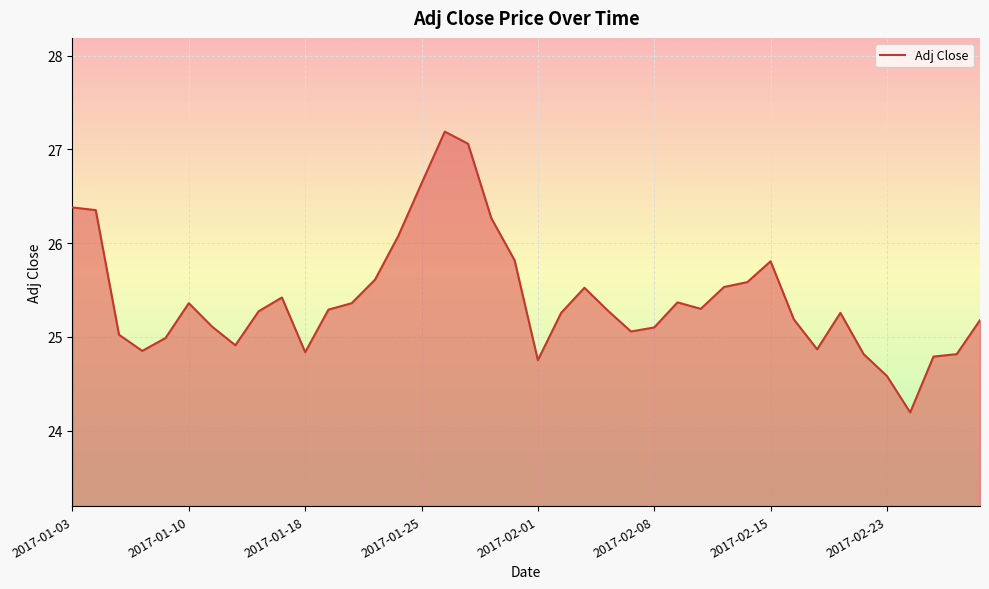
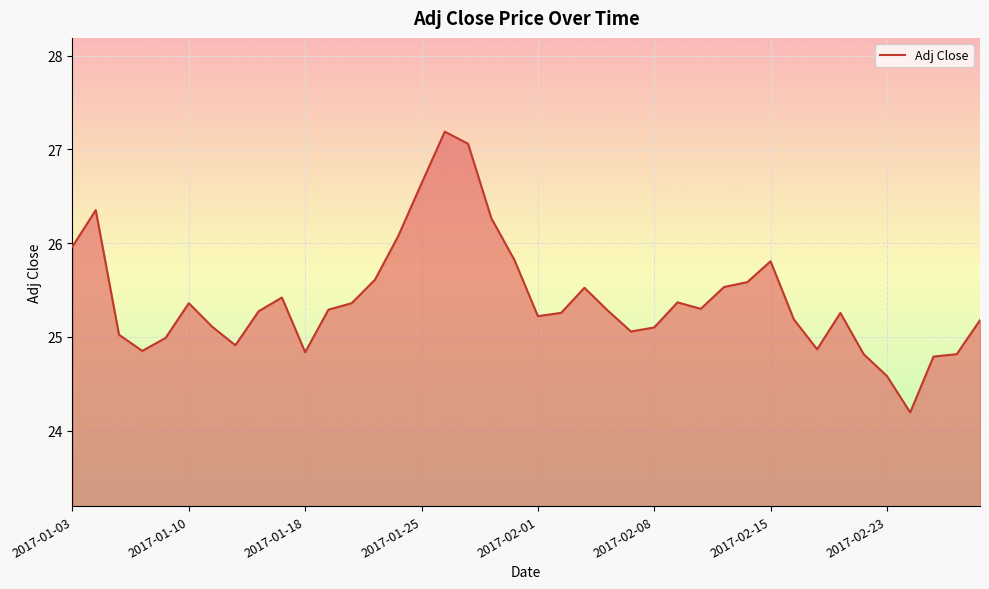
2017-01-03: 26.4 -> 26.0
2017-02-01: 24.8 -> 25.2
